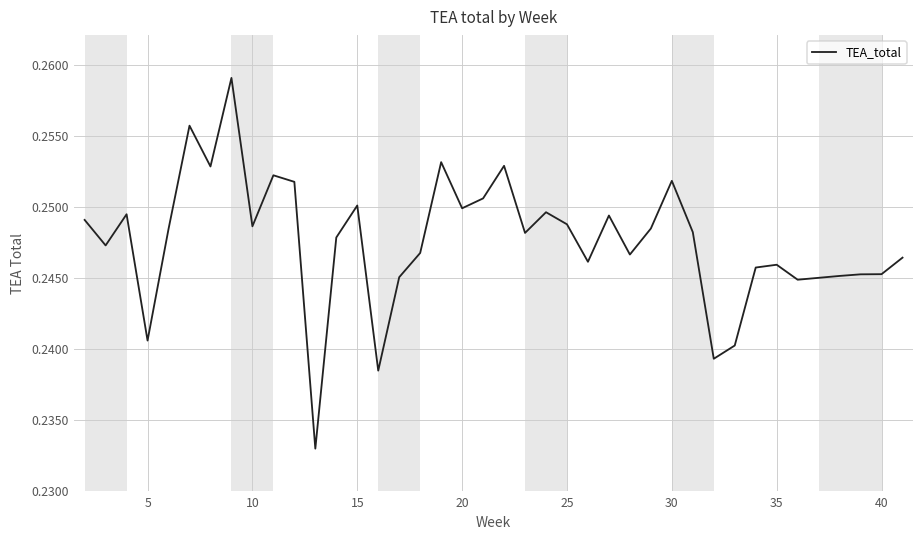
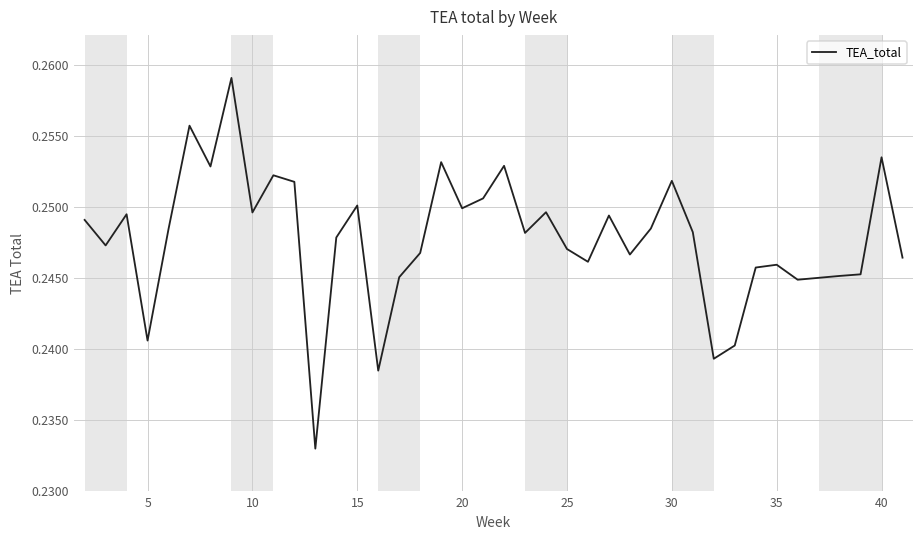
10: 0.2487 -> 0.2496
25: 0.2488 -> 0.2471
40: 0.2453 -> 0.2535
